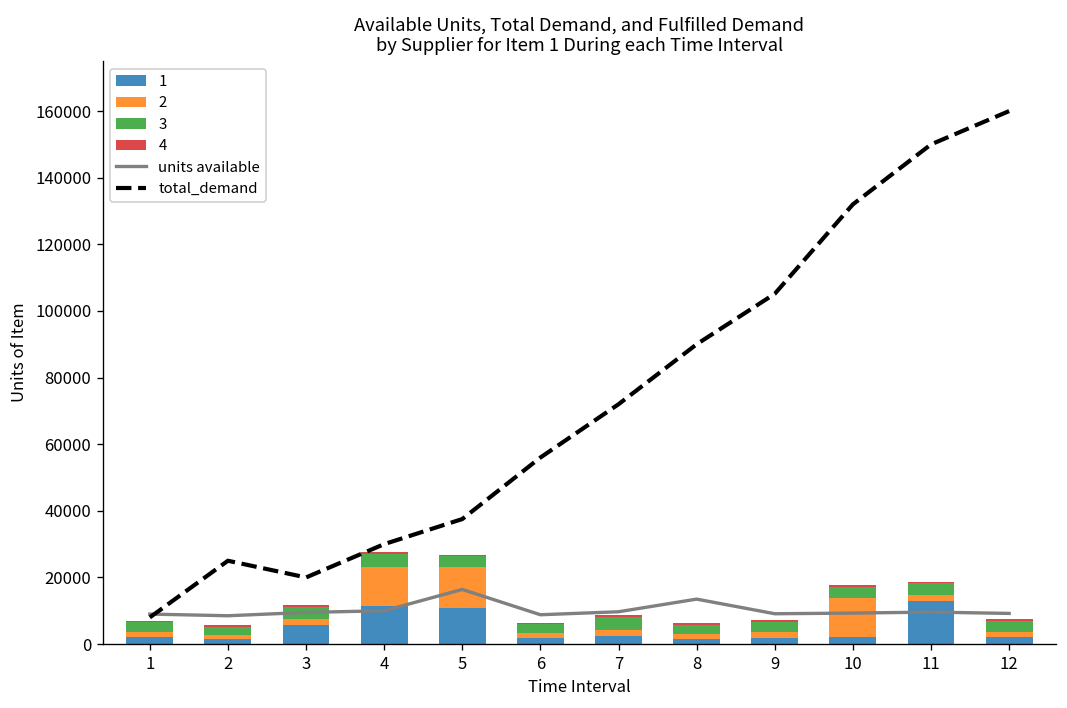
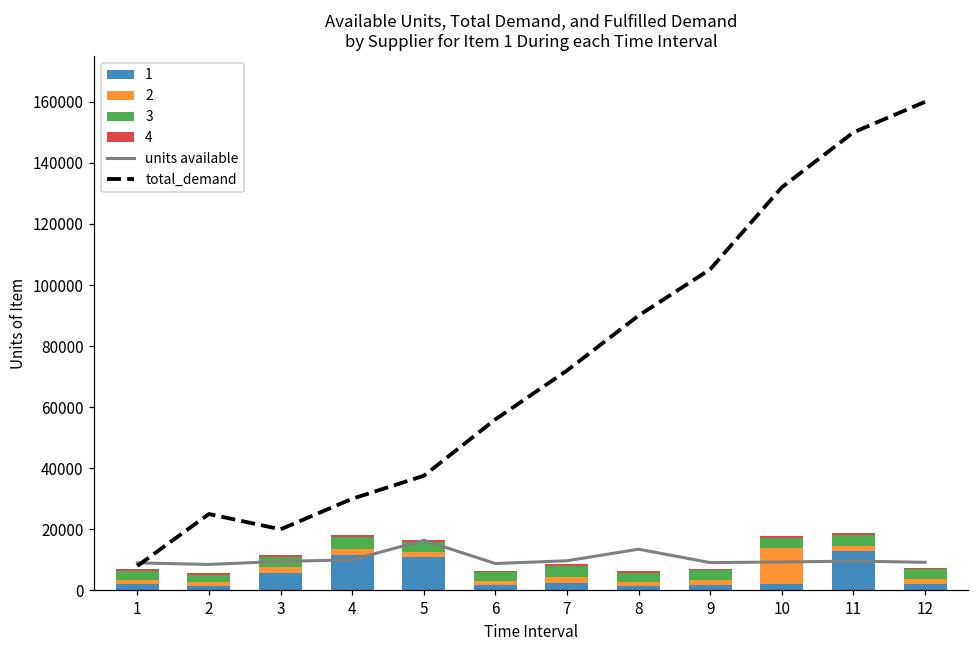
2, 4: 12000 -> 2000
2, 5: 12000 -> 2000
